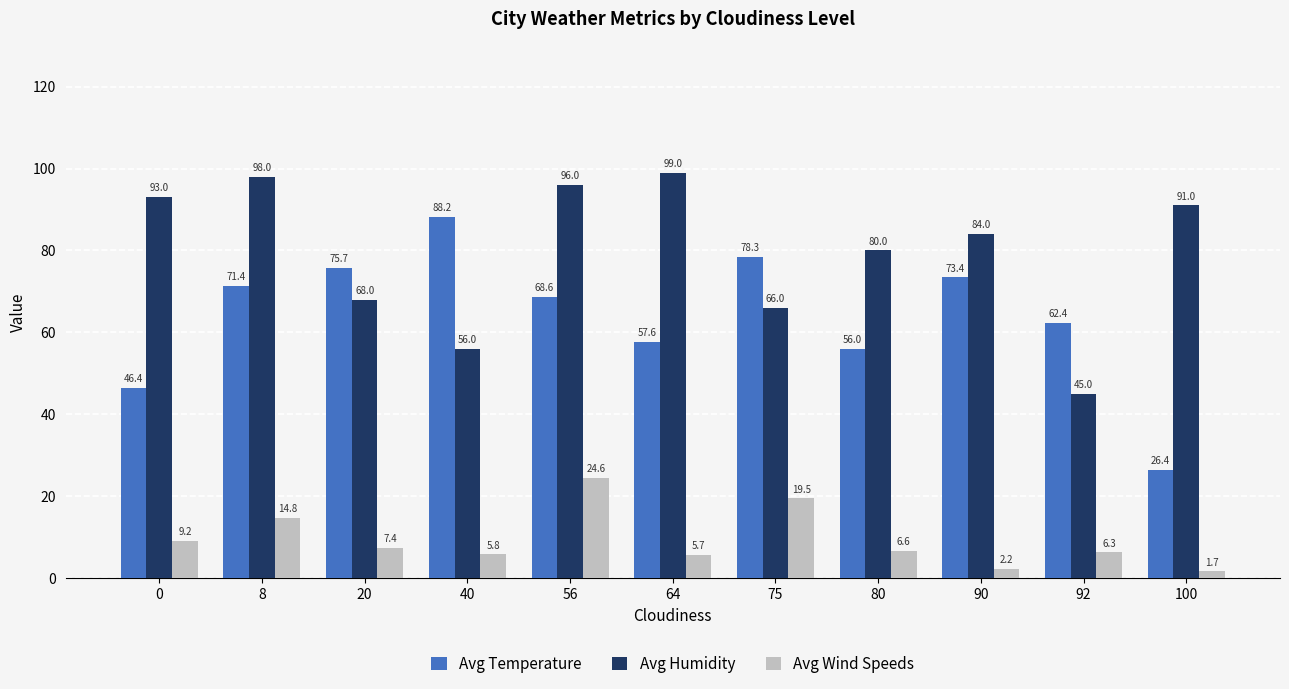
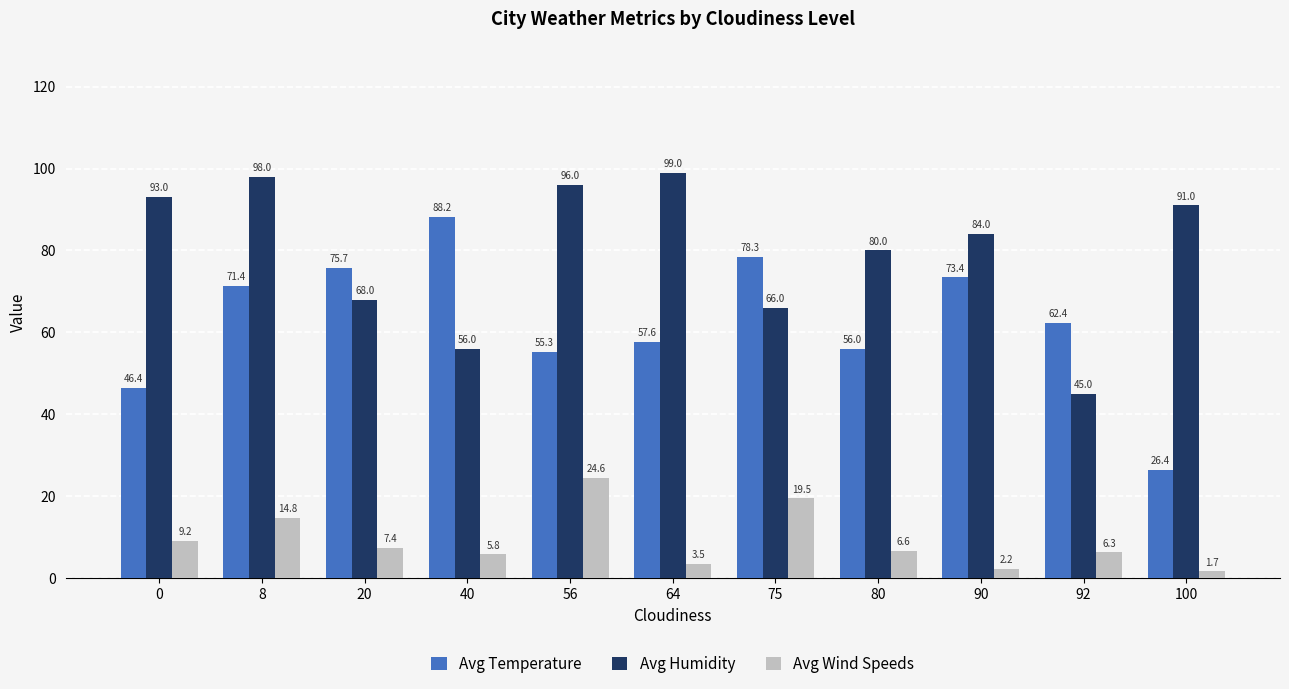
Avg Temperature, 56: 68.6 -> 55.3
Avg Wind Speeds, 64: 5.7 -> 3.5
